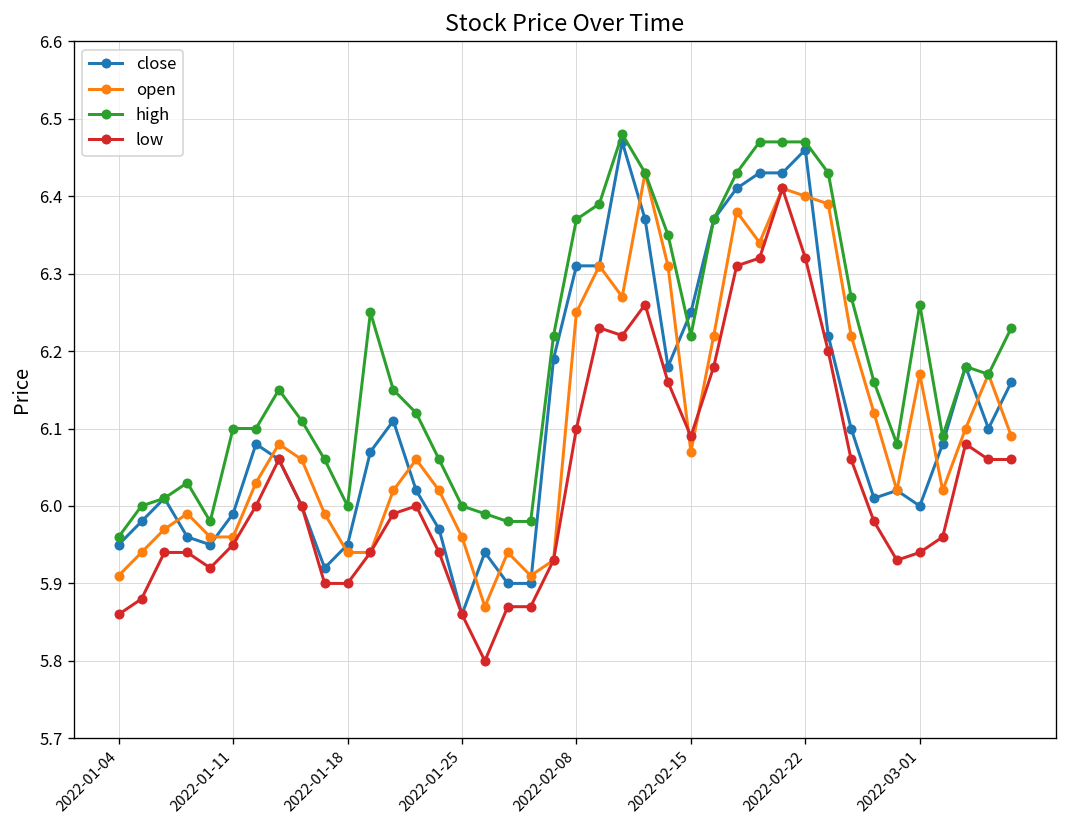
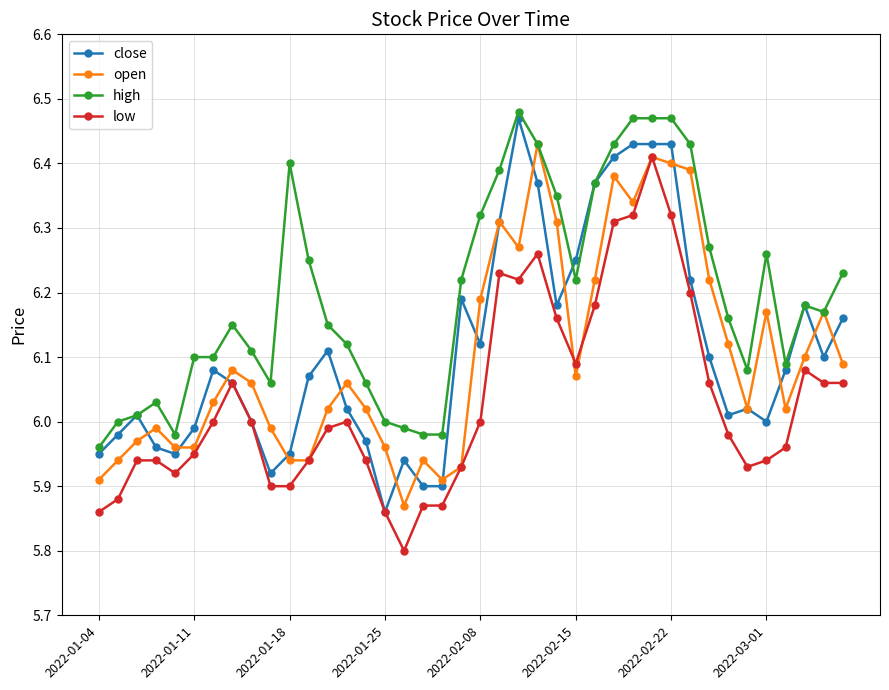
high, 2022-01-18: 6.0 -> 6.4
close, 2022-02-08: 6.31 -> 6.12
open, 2022-02-08: 6.25 -> 6.19
high, 2022-02-08: 6.37 -> 6.32
low, 2022-02-08: 6.1 -> 6.0
close, 2022-02-22: 6.46 -> 6.43
